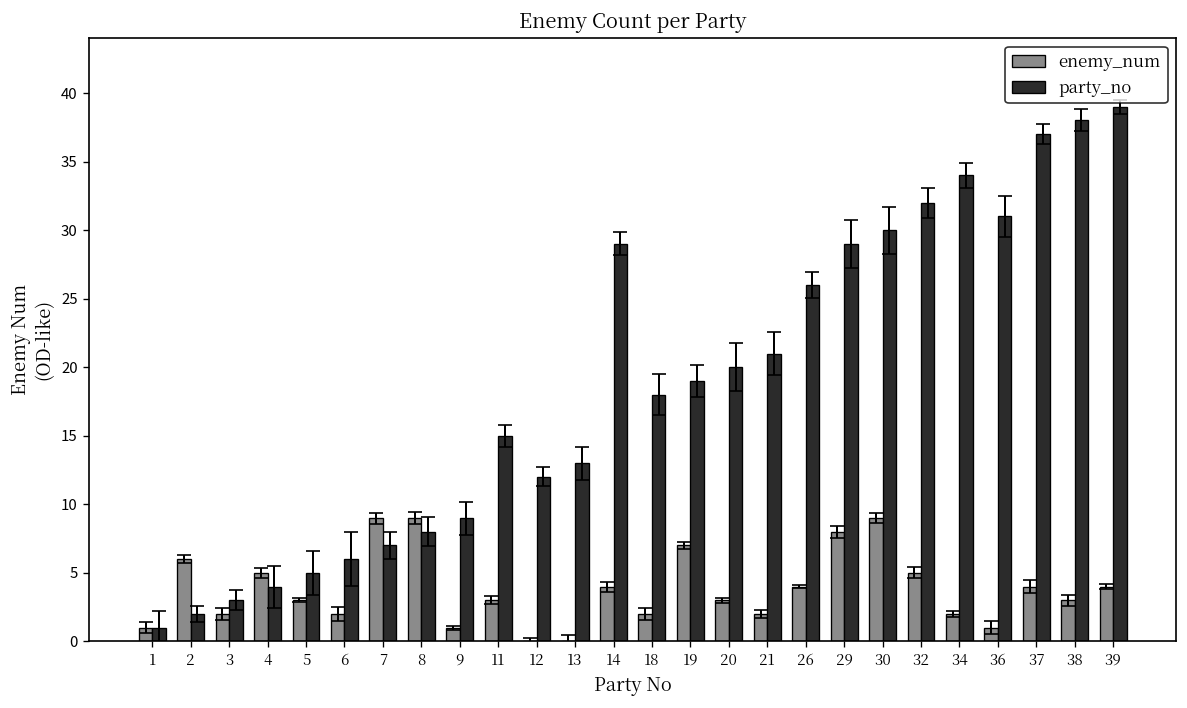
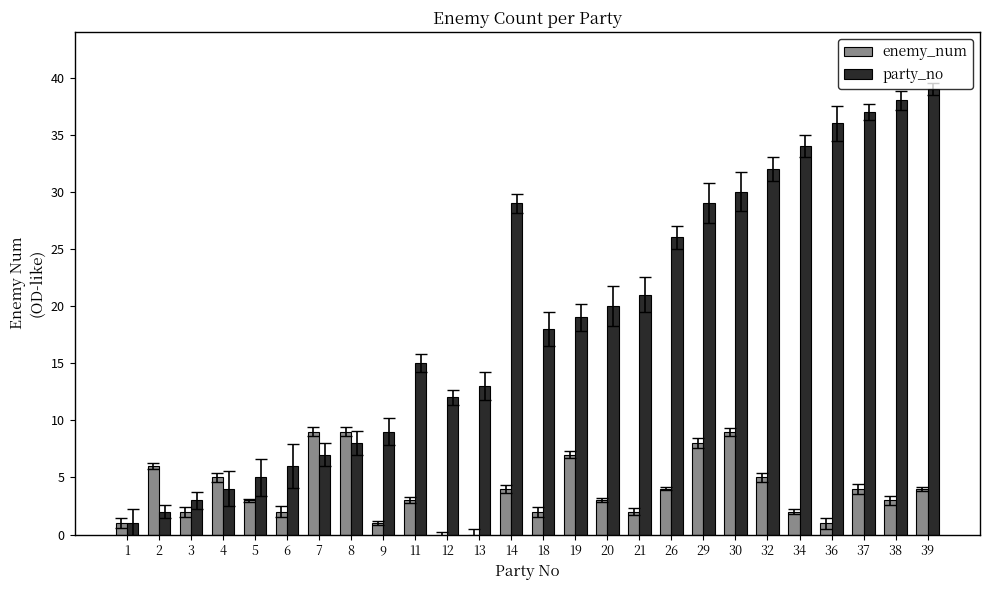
party_no, 36: 31 -> 36
